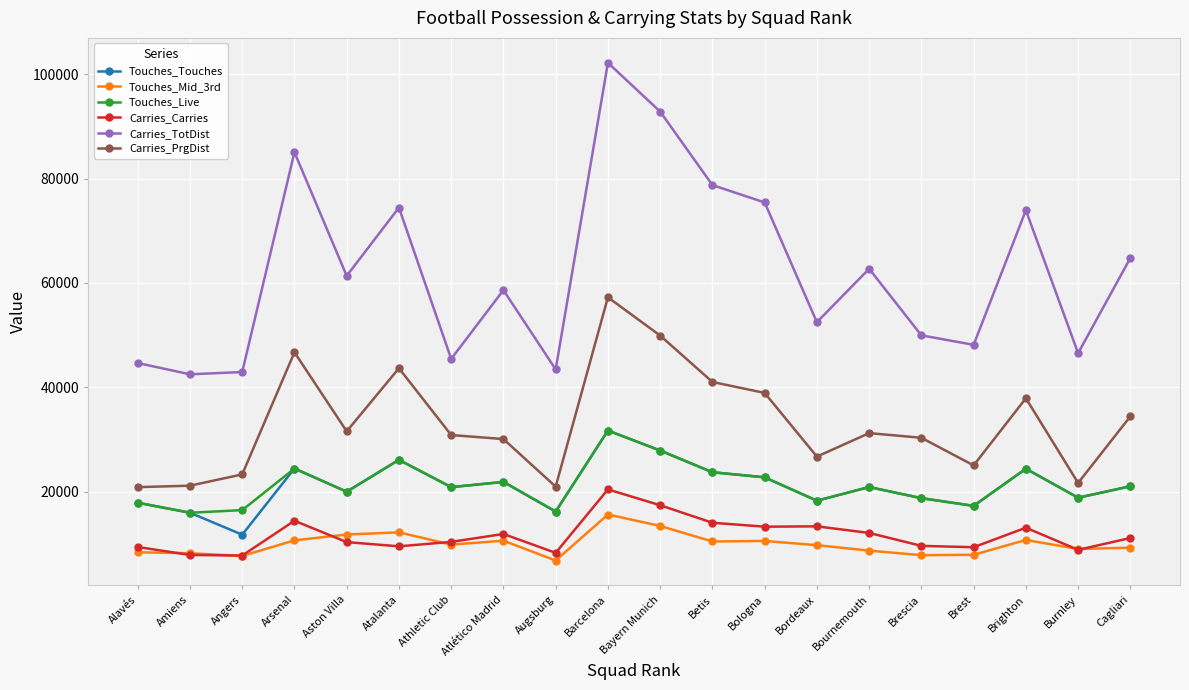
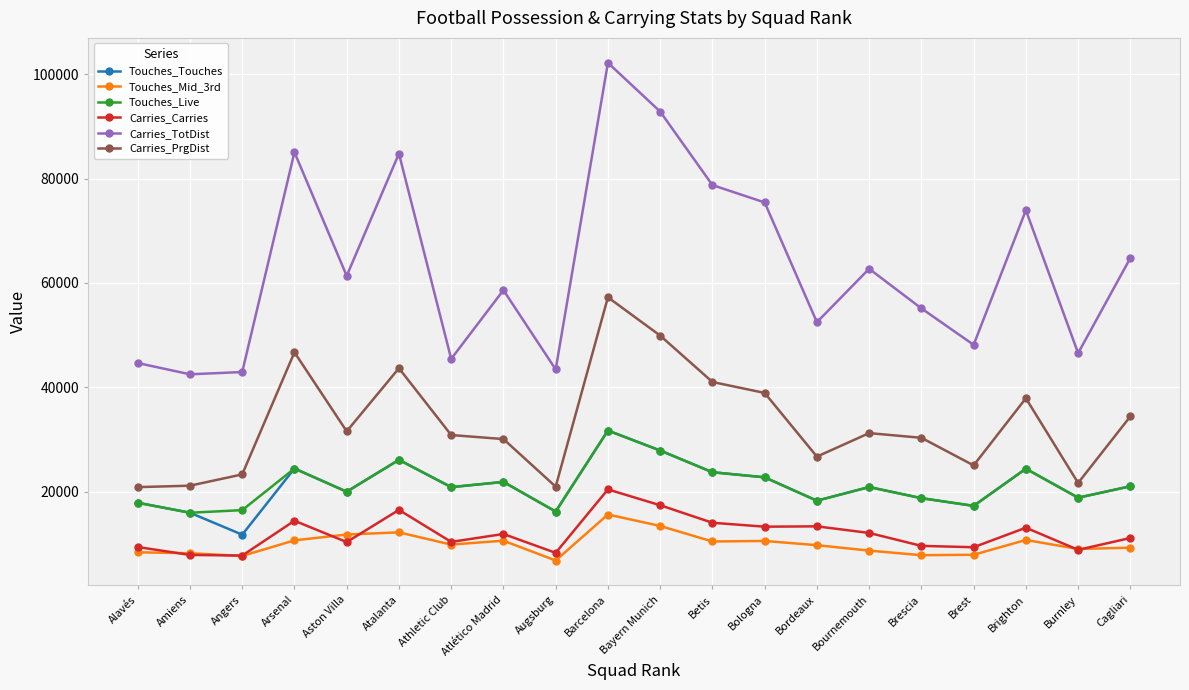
Carries_Carries, Atalanta: 10000 -> 16000
Carries_TotDist, Atalanta: 74000 -> 85000
Carries_TotDist, Brescia: 50000 -> 55000
